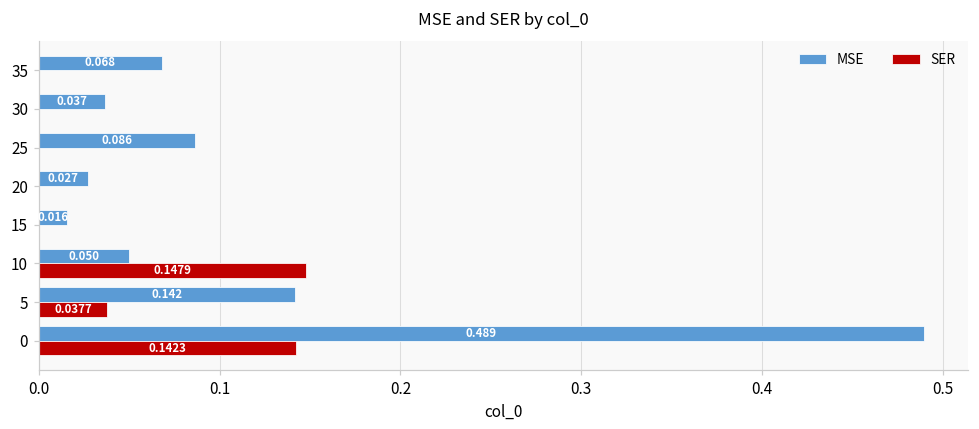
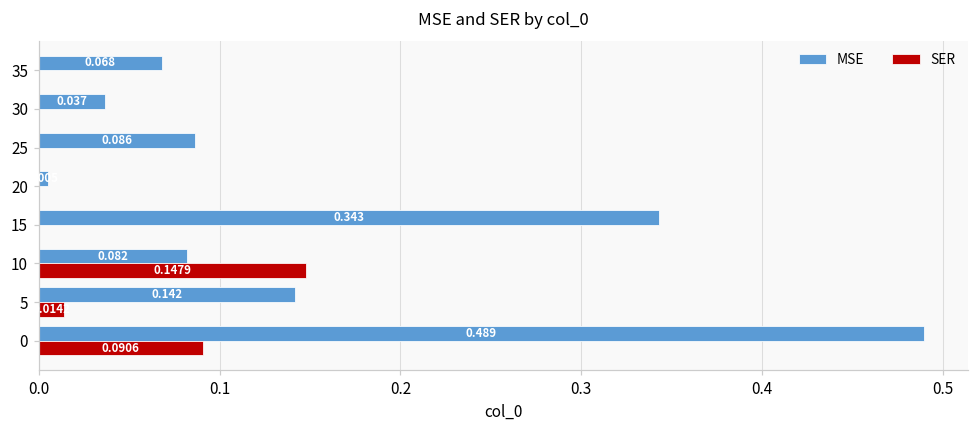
MSE, 20: 0.027 -> 0.005
MSE, 15: 0.016 -> 0.343
MSE, 10: 0.050 -> 0.082
SER, 5: 0.0377 -> 0.0142
SER, 0: 0.1423 -> 0.0906
